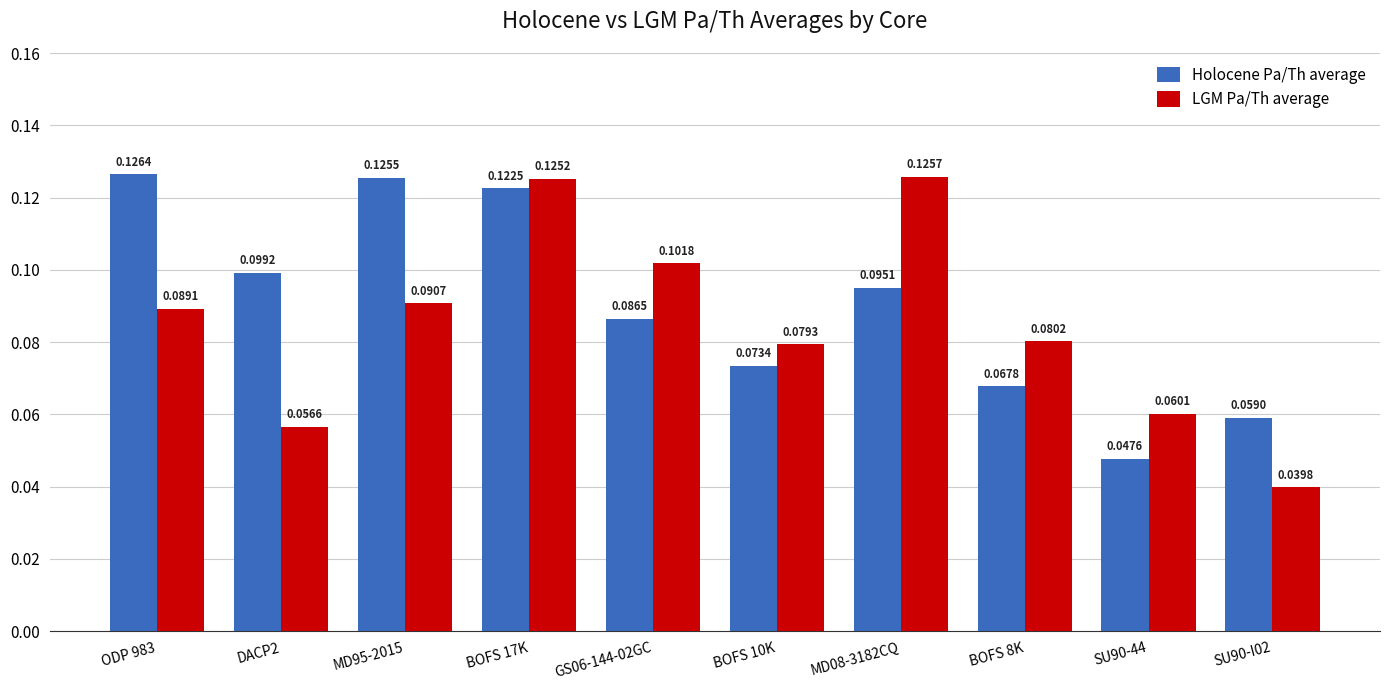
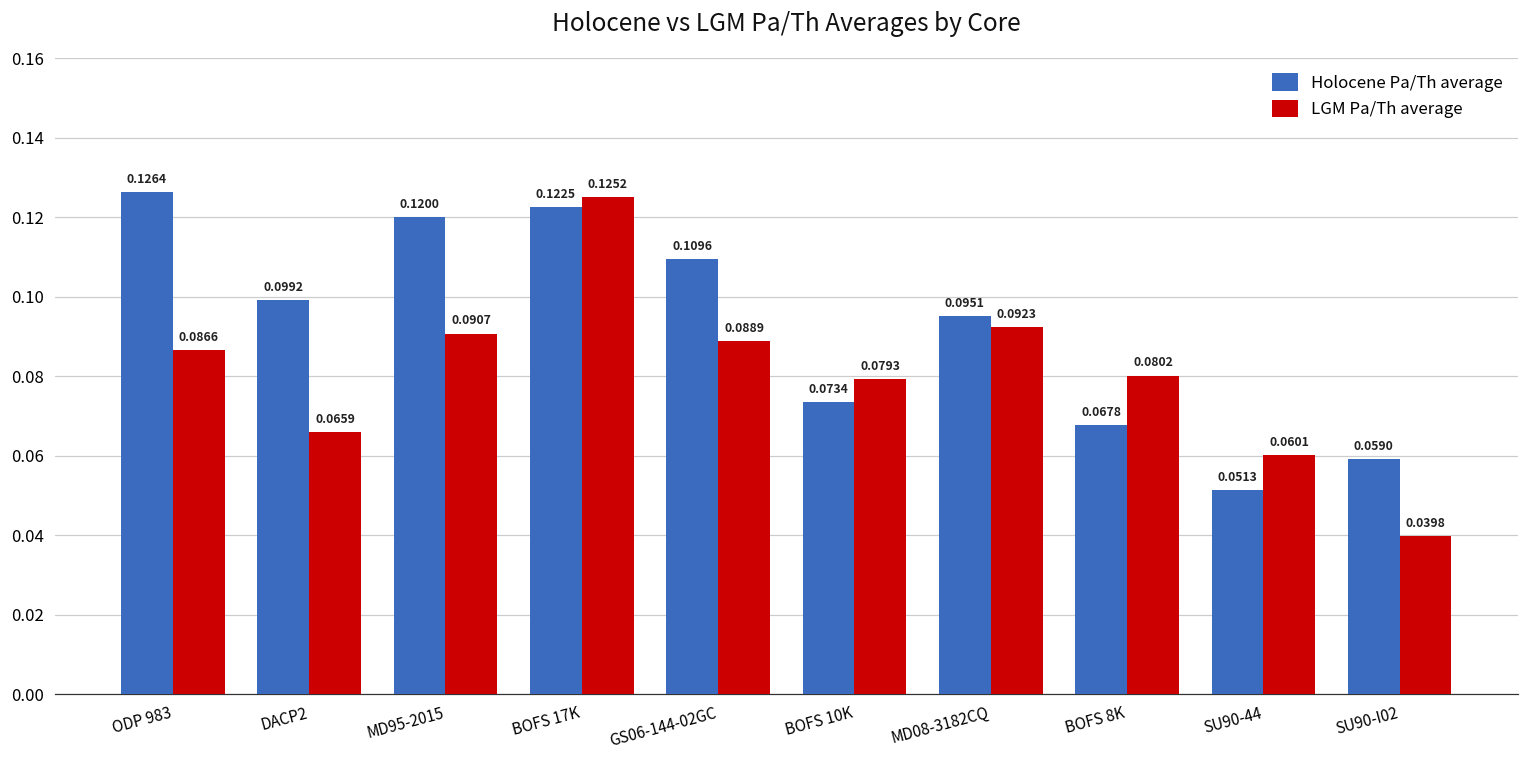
LGM Pa/Th average, ODP 983: 0.0891 -> 0.0866
LGM Pa/Th average, DACP2: 0.0566 -> 0.0659
Holocene Pa/Th average, MD95-2015: 0.1255 -> 0.1200
Holocene Pa/Th average, GS06-144-02GC: 0.0865 -> 0.1096
LGM Pa/Th average, GS06-144-02GC: 0.1018 -> 0.0889
LGM Pa/Th average, MD08-3182CQ: 0.1257 -> 0.0923
Holocene Pa/Th average, SU90-44: 0.0476 -> 0.0513
